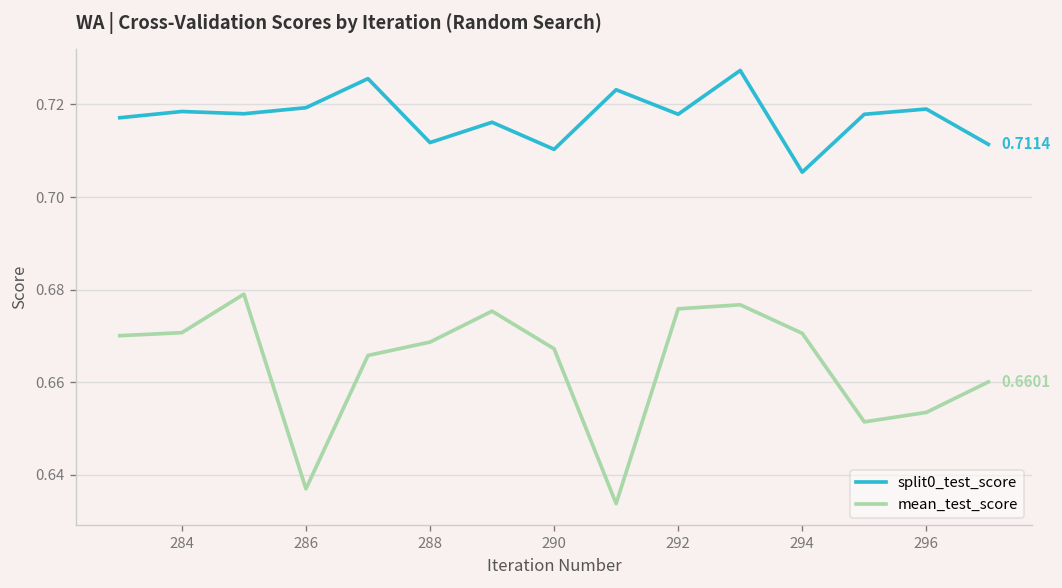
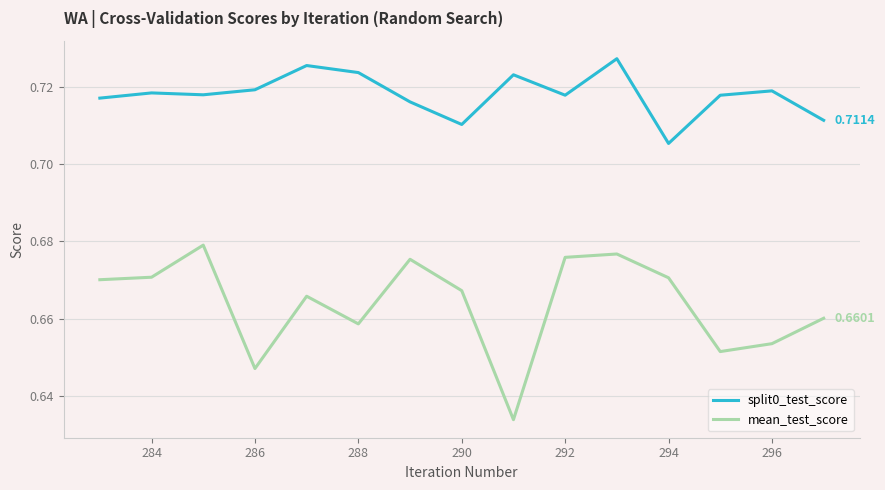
mean_test_score, 286: 0.637 -> 0.647
split0_test_score, 288: 0.712 -> 0.724
mean_test_score, 288: 0.669 -> 0.659
